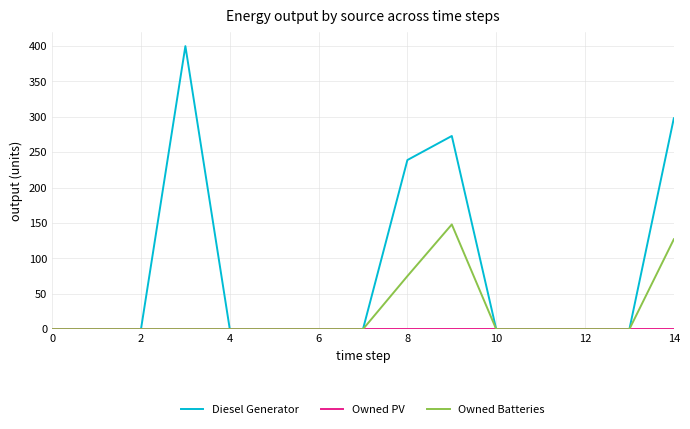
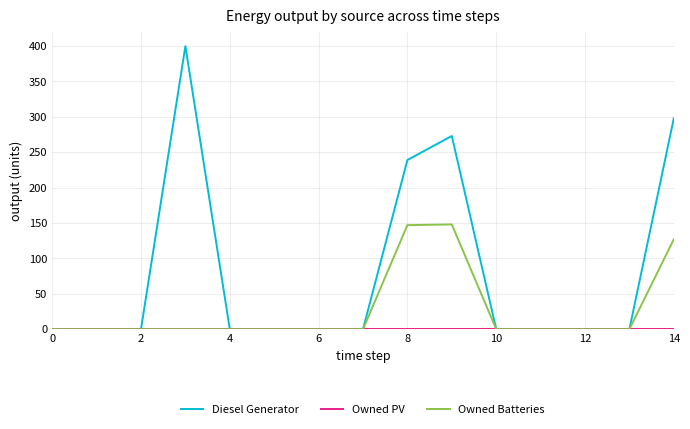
Owned Batteries, 8: 80 -> 150
